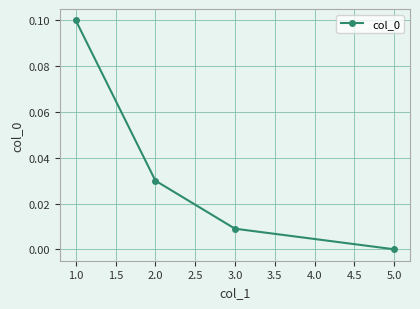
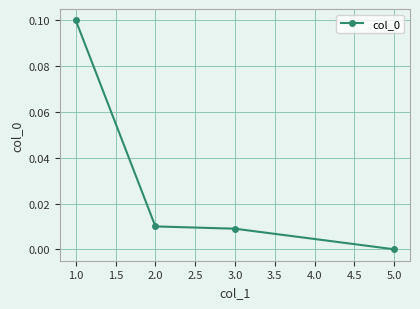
2.0: 0.03 -> 0.01
